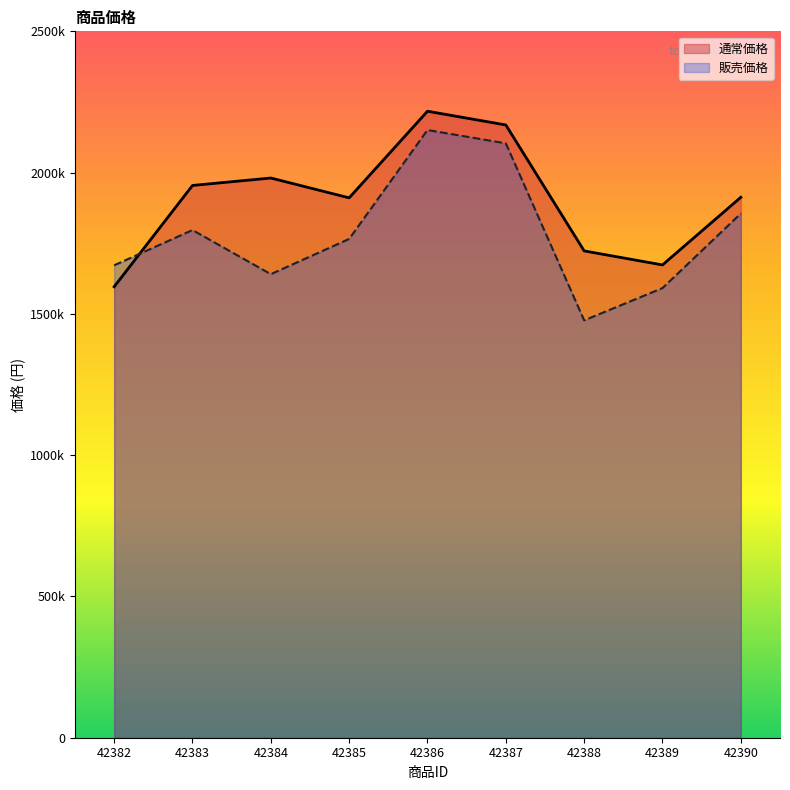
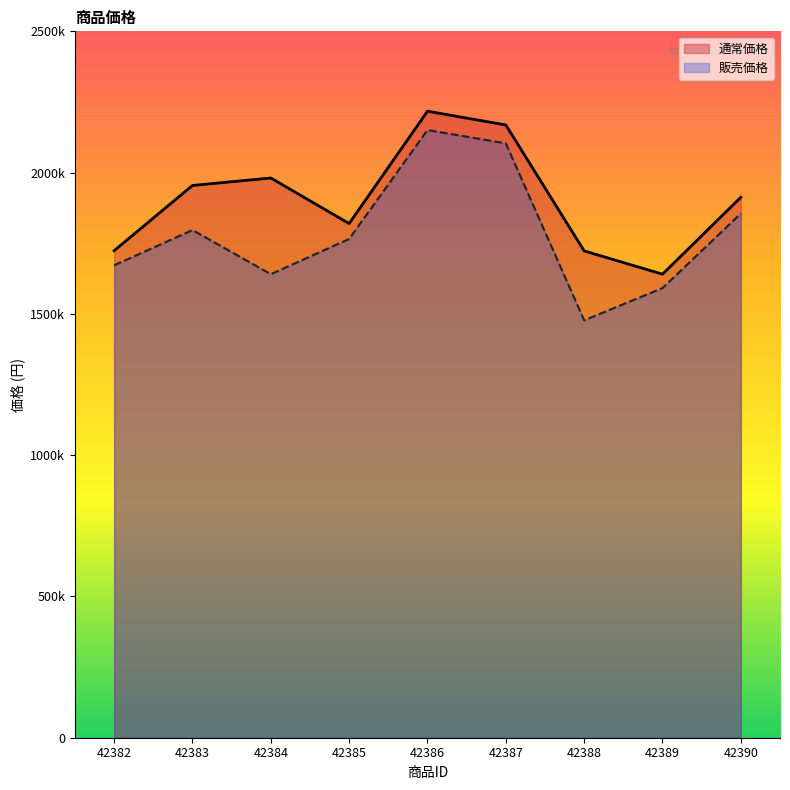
通常価格, 42382: 1600000 -> 1720000
通常価格, 42385: 1910000 -> 1820000
通常価格, 42389: 1670000 -> 1640000
